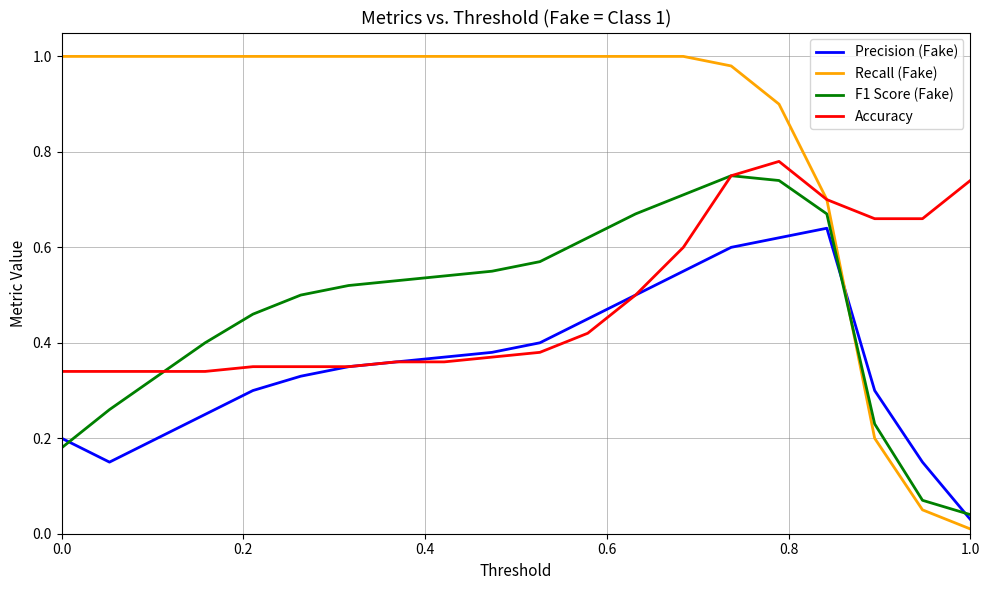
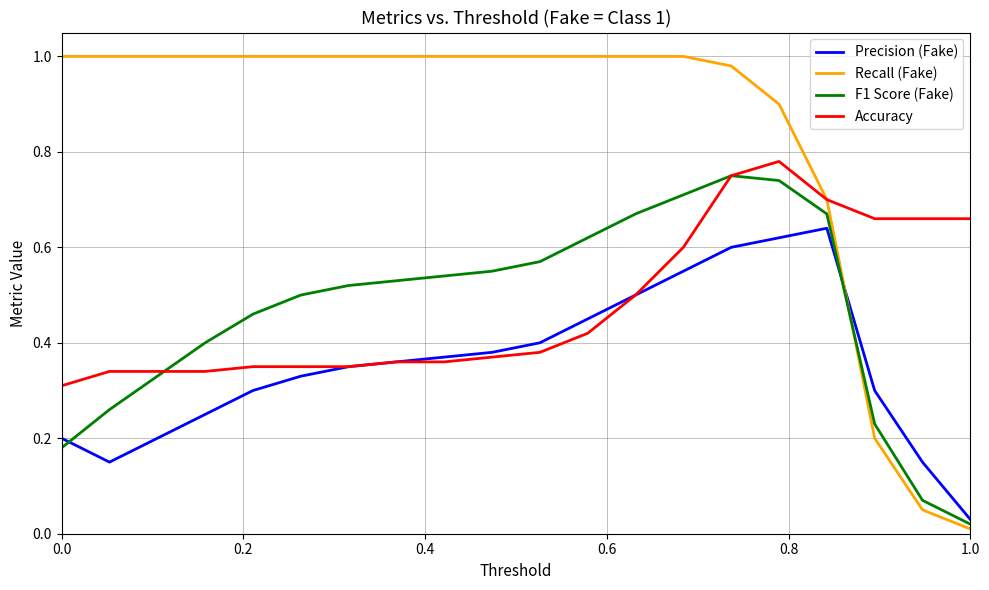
Accuracy, 0.0: 0.34 -> 0.31
F1 Score (Fake), 1.0: 0.04 -> 0.02
Accuracy, 1.0: 0.74 -> 0.66
